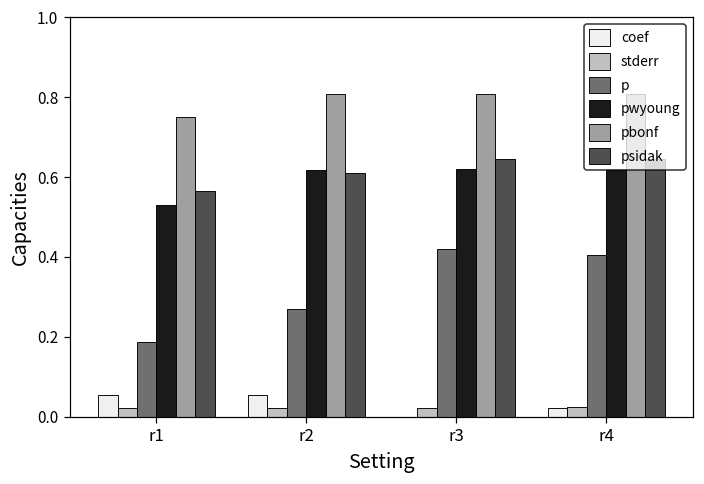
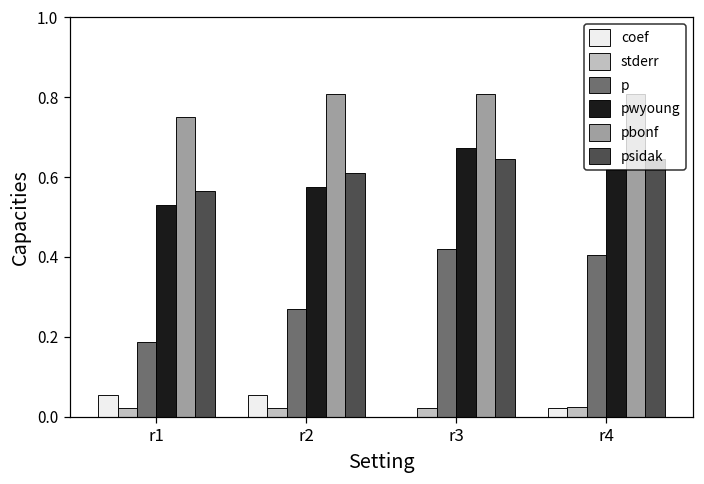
pwyoung, r2: 0.62 -> 0.57
pwyoung, r3: 0.62 -> 0.67
